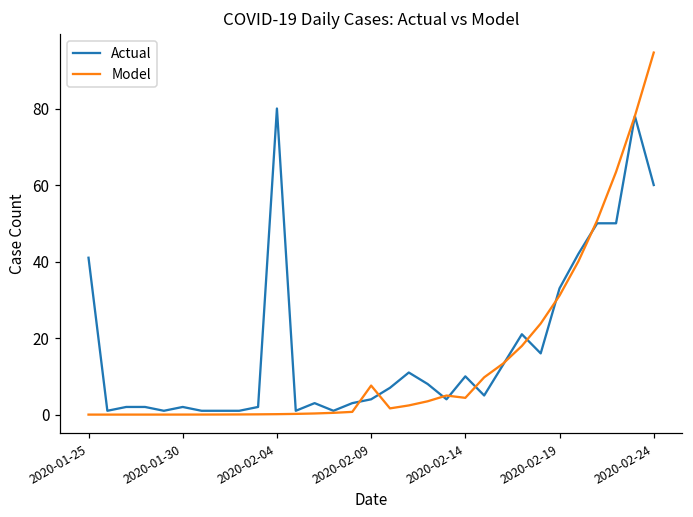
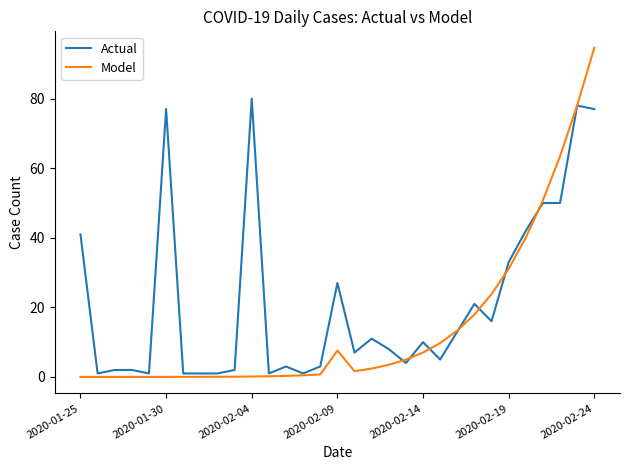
Actual, 2020-01-30: 2 -> 77
Actual, 2020-02-09: 4 -> 27
Model, 2020-02-14: 4 -> 7
Actual, 2020-02-24: 60 -> 77
